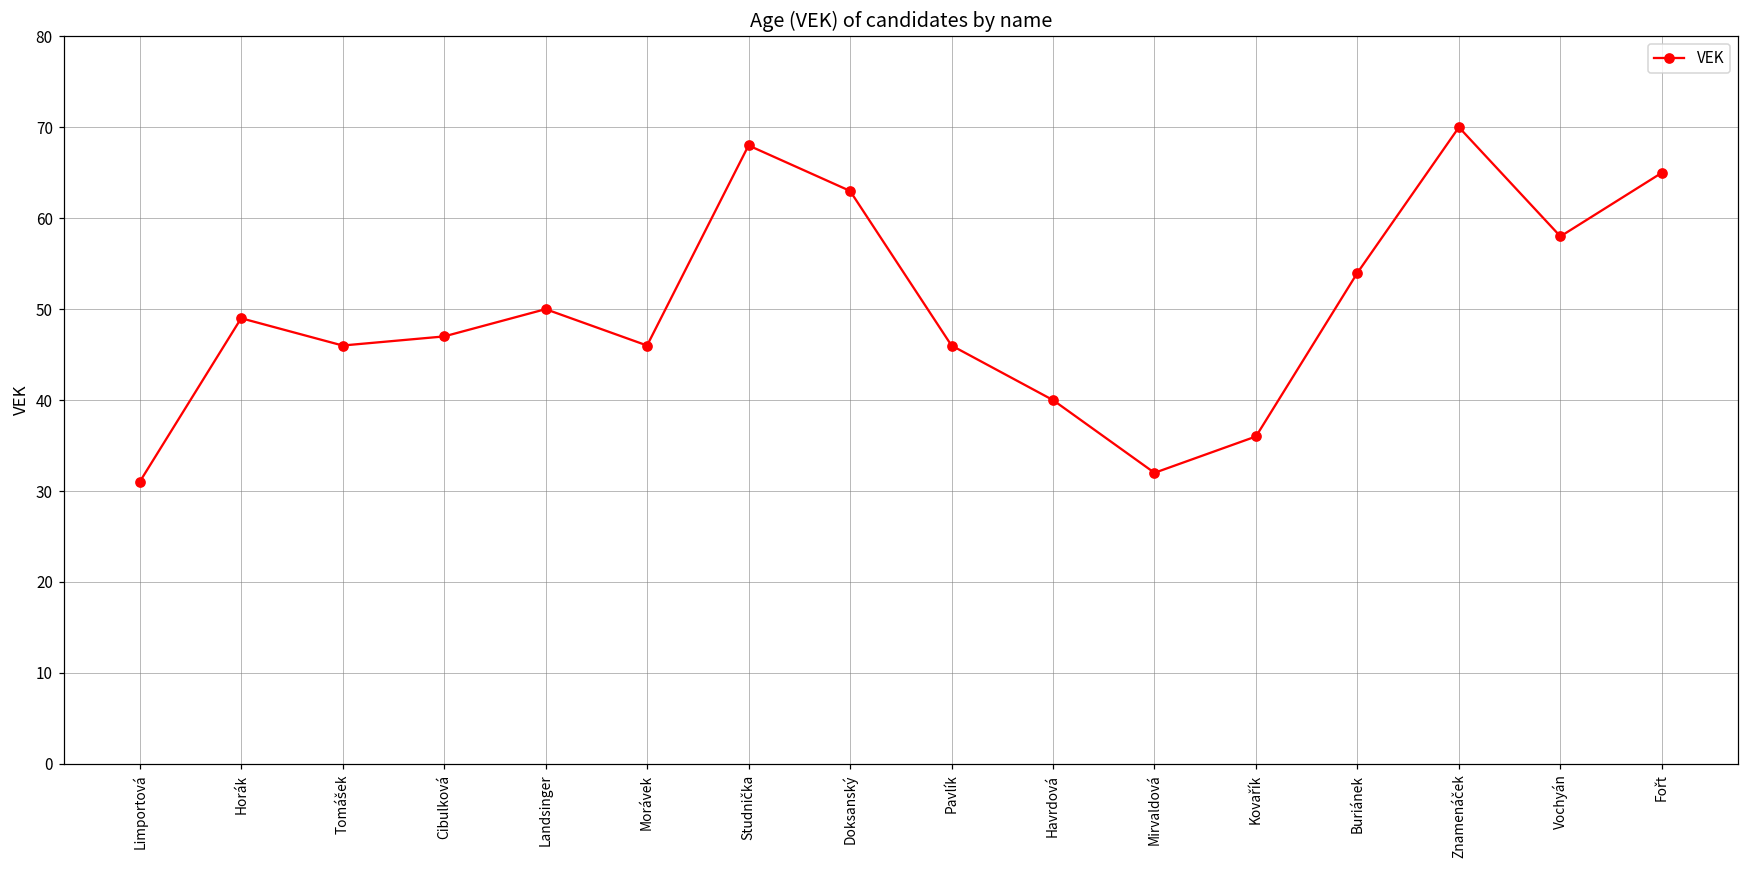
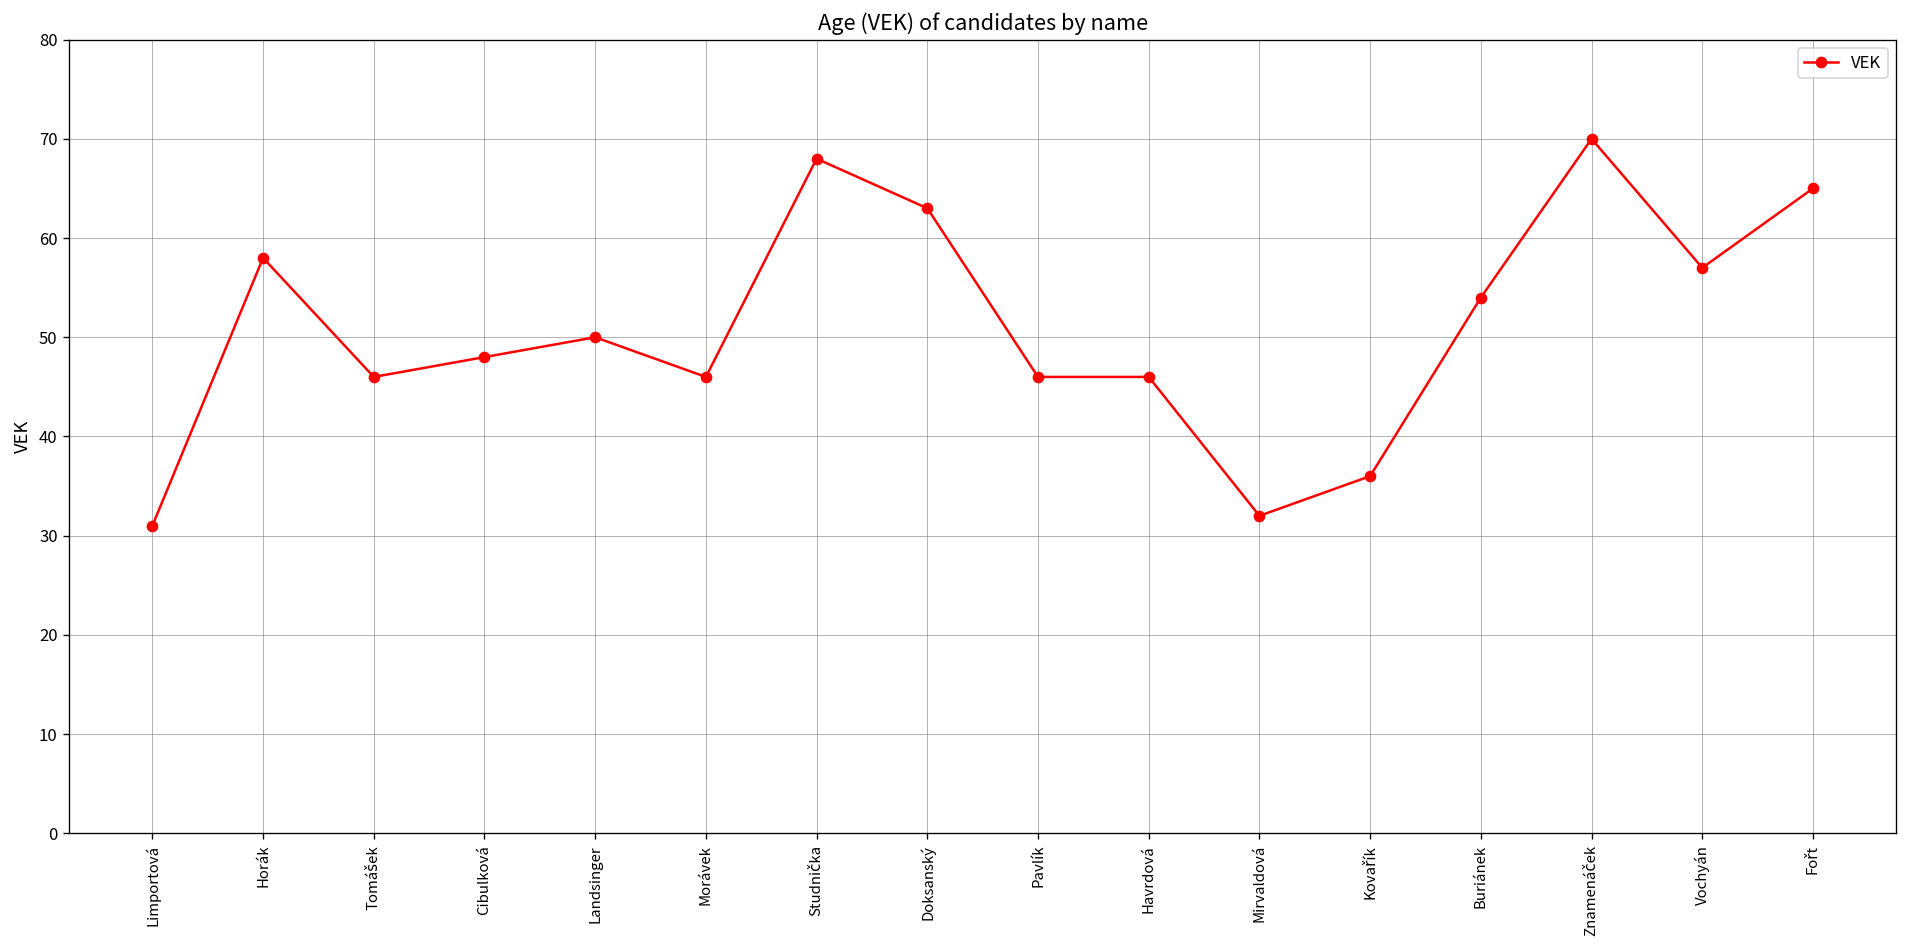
Horák: 49 -> 58
Cibulková: 47 -> 48
Havrdová: 40 -> 46
Vochyán: 58 -> 57
